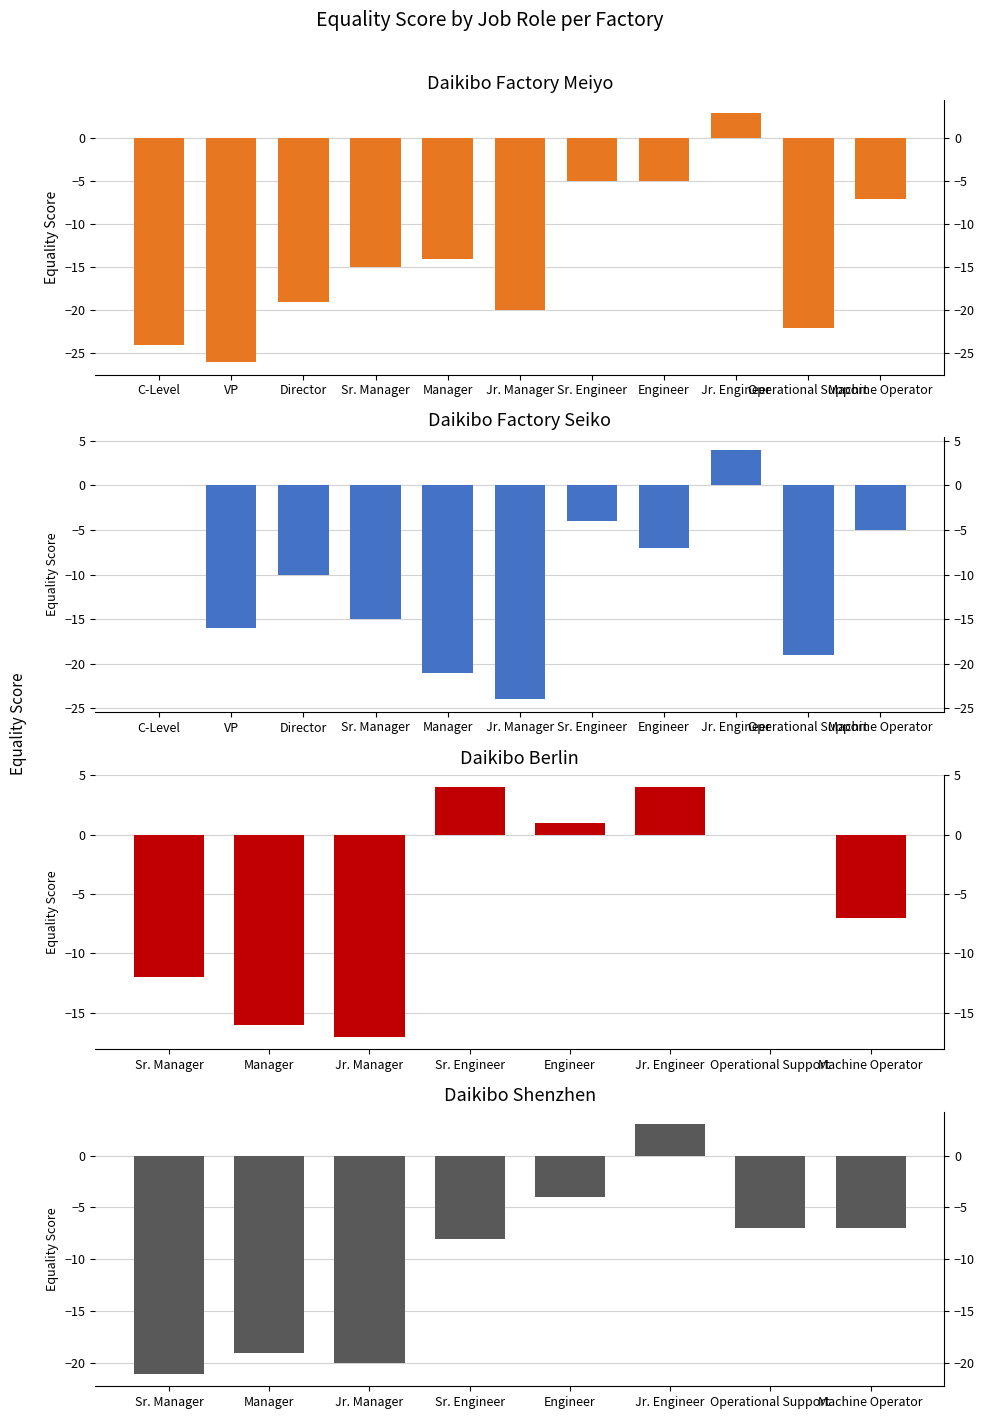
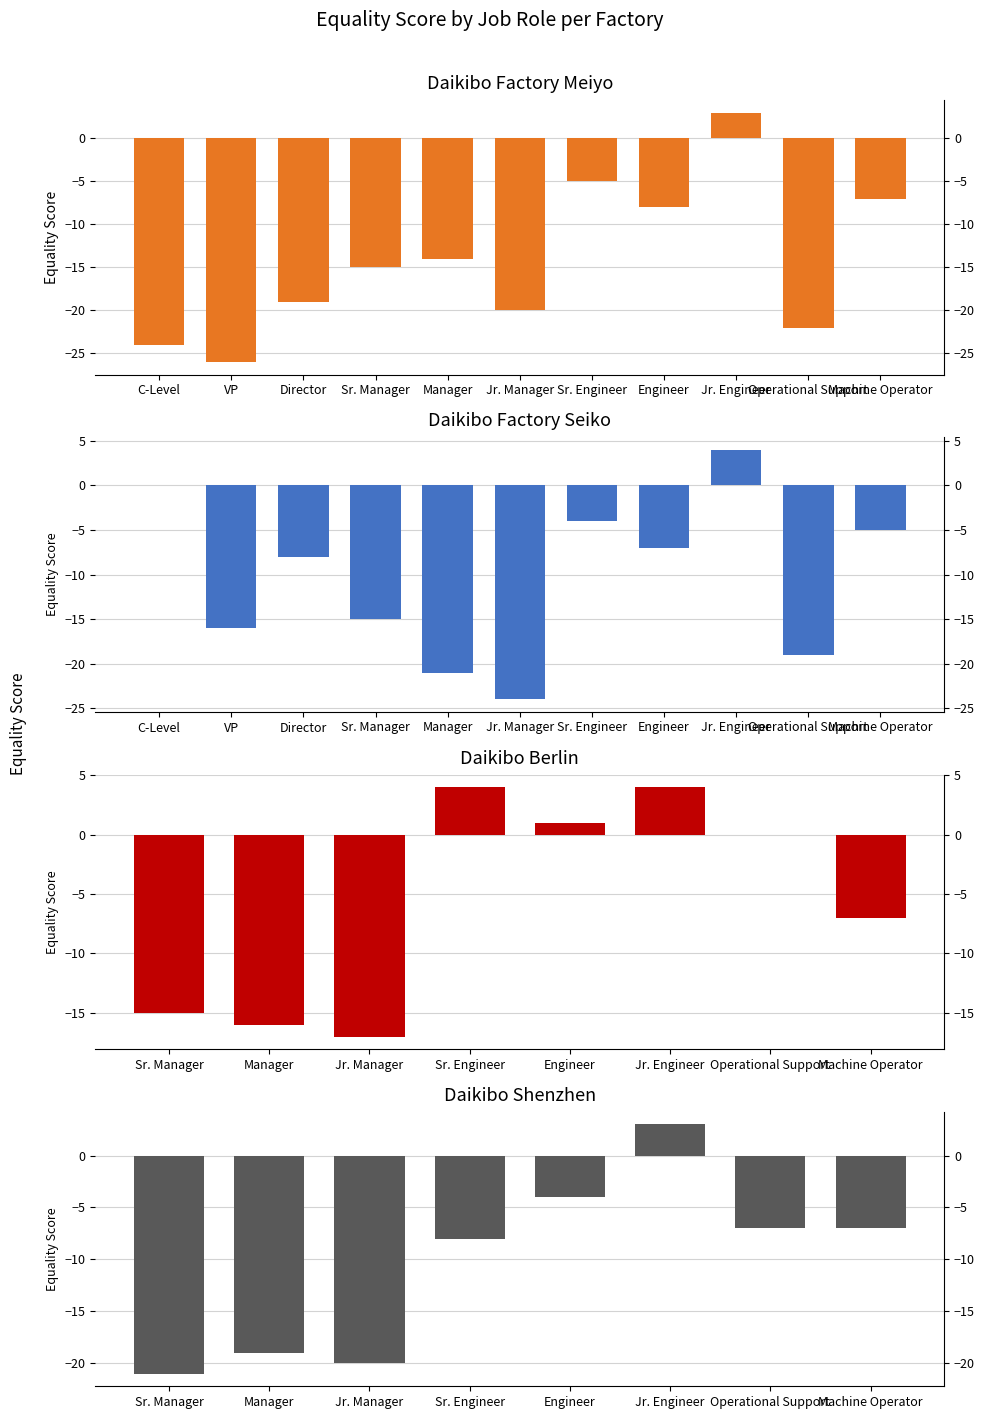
Daikibo Factory Meiyo, Engineer: -5 -> -8
Daikibo Factory Seiko, Director: -10 -> -8
Daikibo Berlin, Sr. Manager: -12 -> -15
